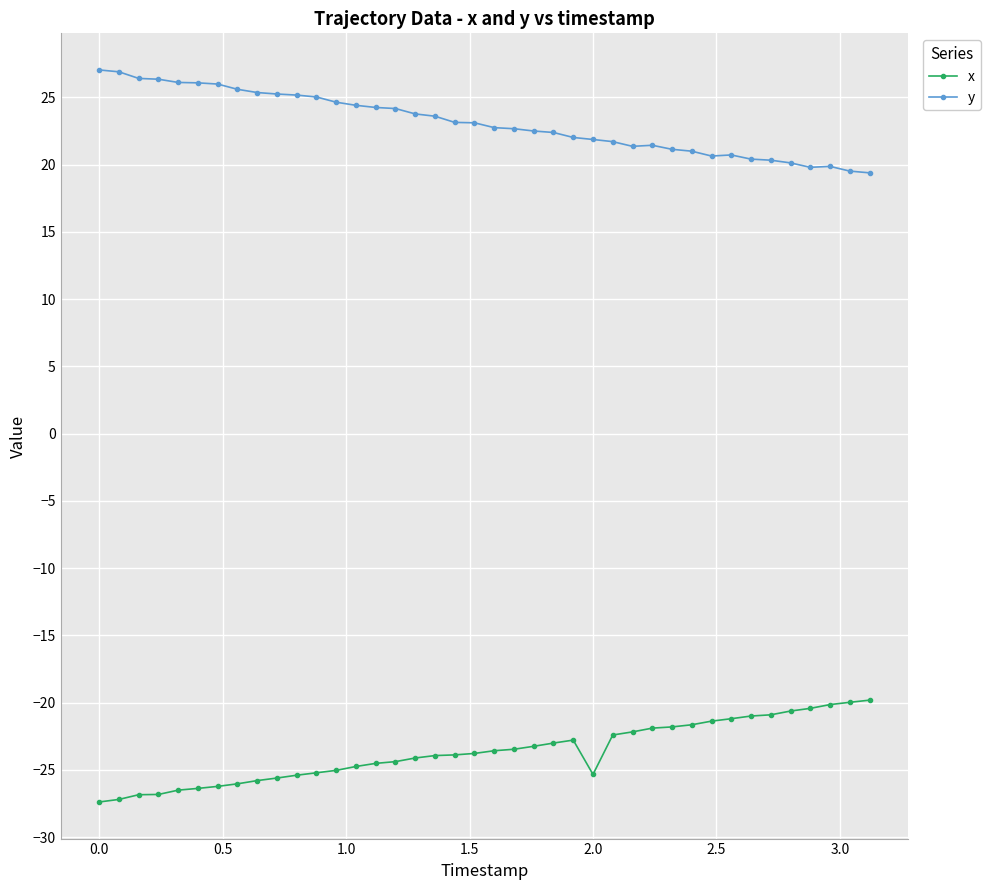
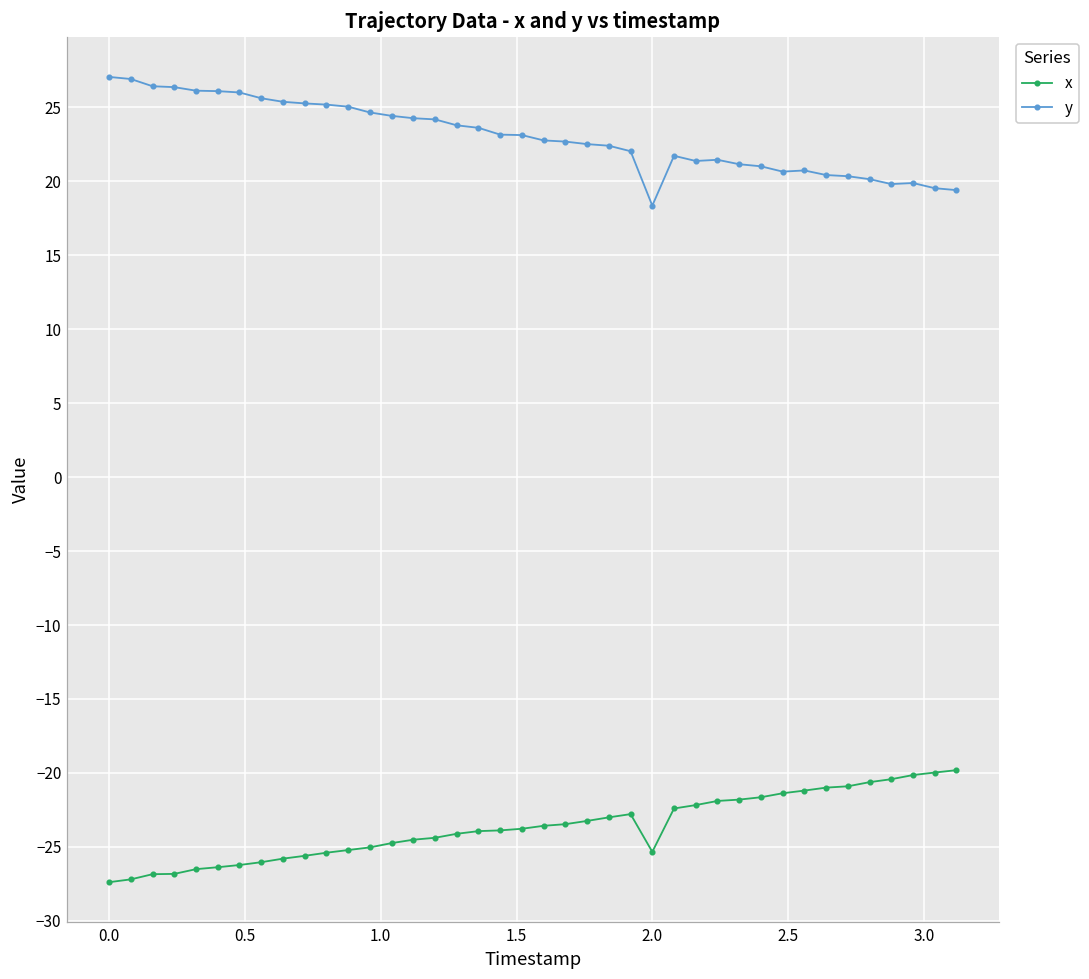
y, 2.0: 21.9 -> 18.3
